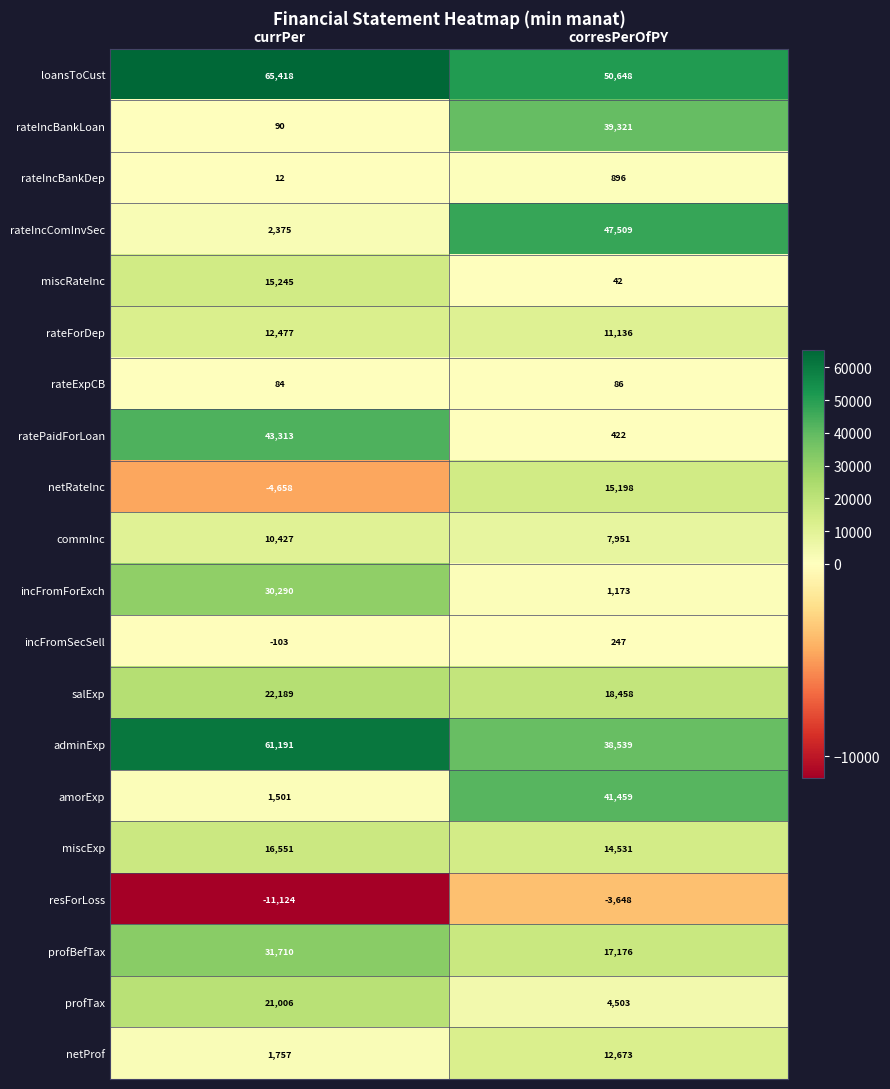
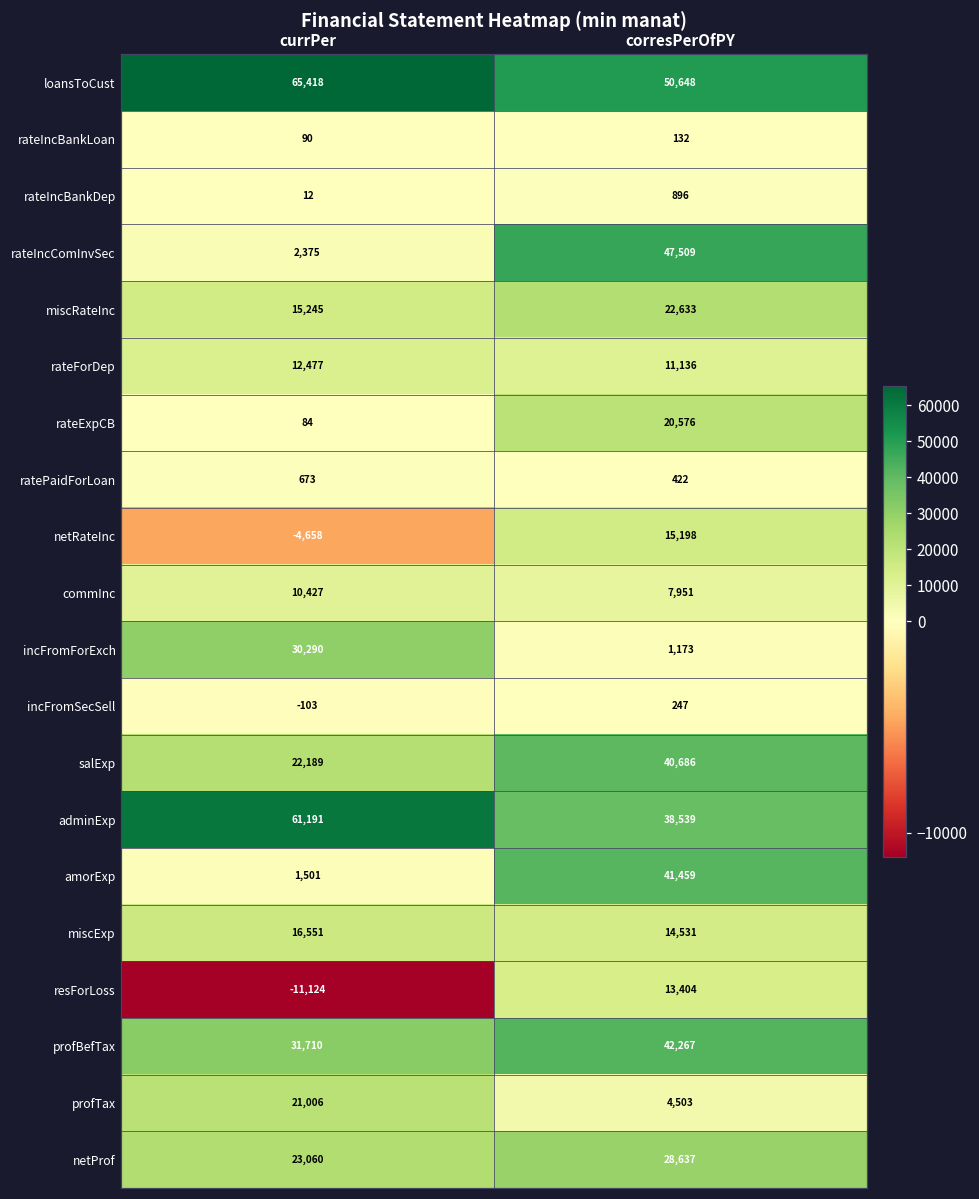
rateIncBankLoan, corresPerOfPY: 39,321 -> 132
miscRateInc, corresPerOfPY: 42 -> 22,633
rateExpCB, corresPerOfPY: 86 -> 20,576
ratePaidForLoan, currPer: 43,313 -> 673
salExp, corresPerOfPY: 18,458 -> 40,686
resForLoss, corresPerOfPY: -3,648 -> 13,404
profBefTax, corresPerOfPY: 17,176 -> 42,267
netProf, currPer: 1,757 -> 23,060
netProf, corresPerOfPY: 12,673 -> 28,637
